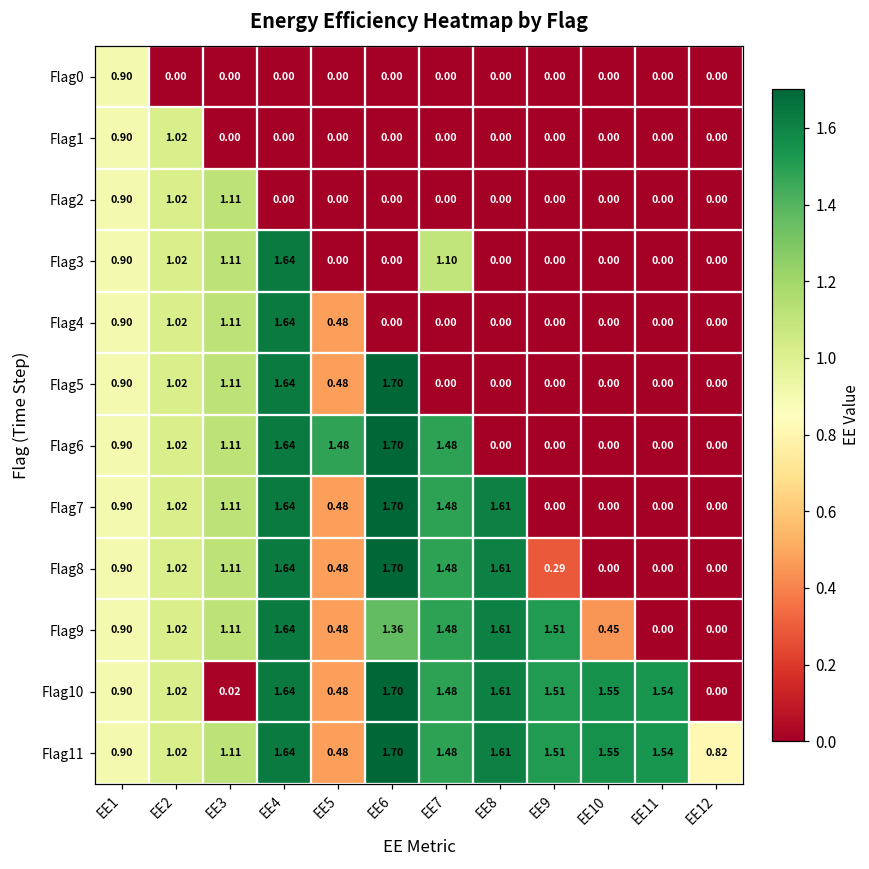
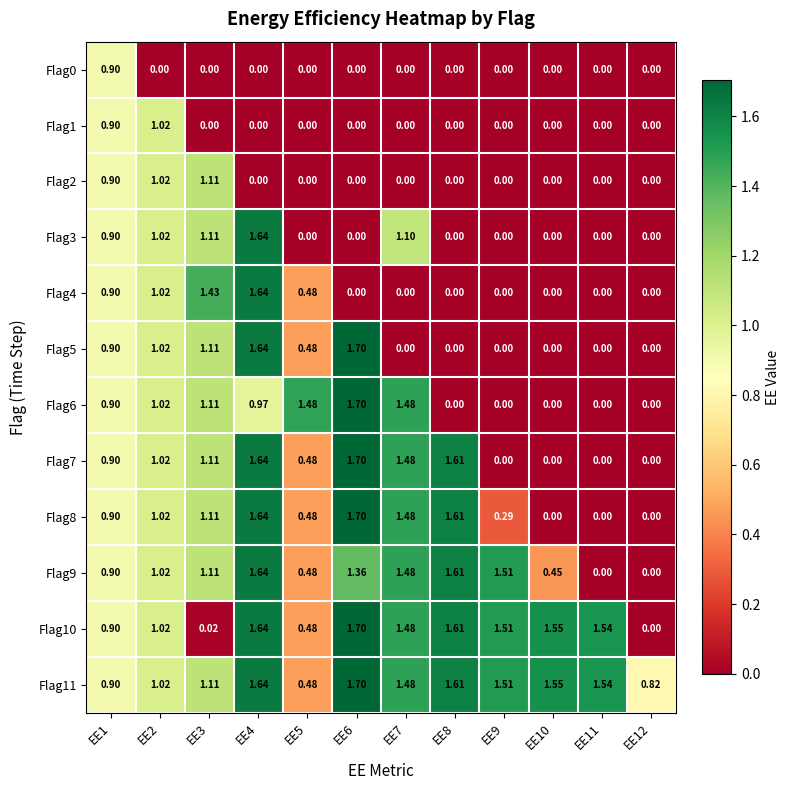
Flag4, EE3: 1.11 -> 1.43
Flag6, EE4: 1.64 -> 0.97
